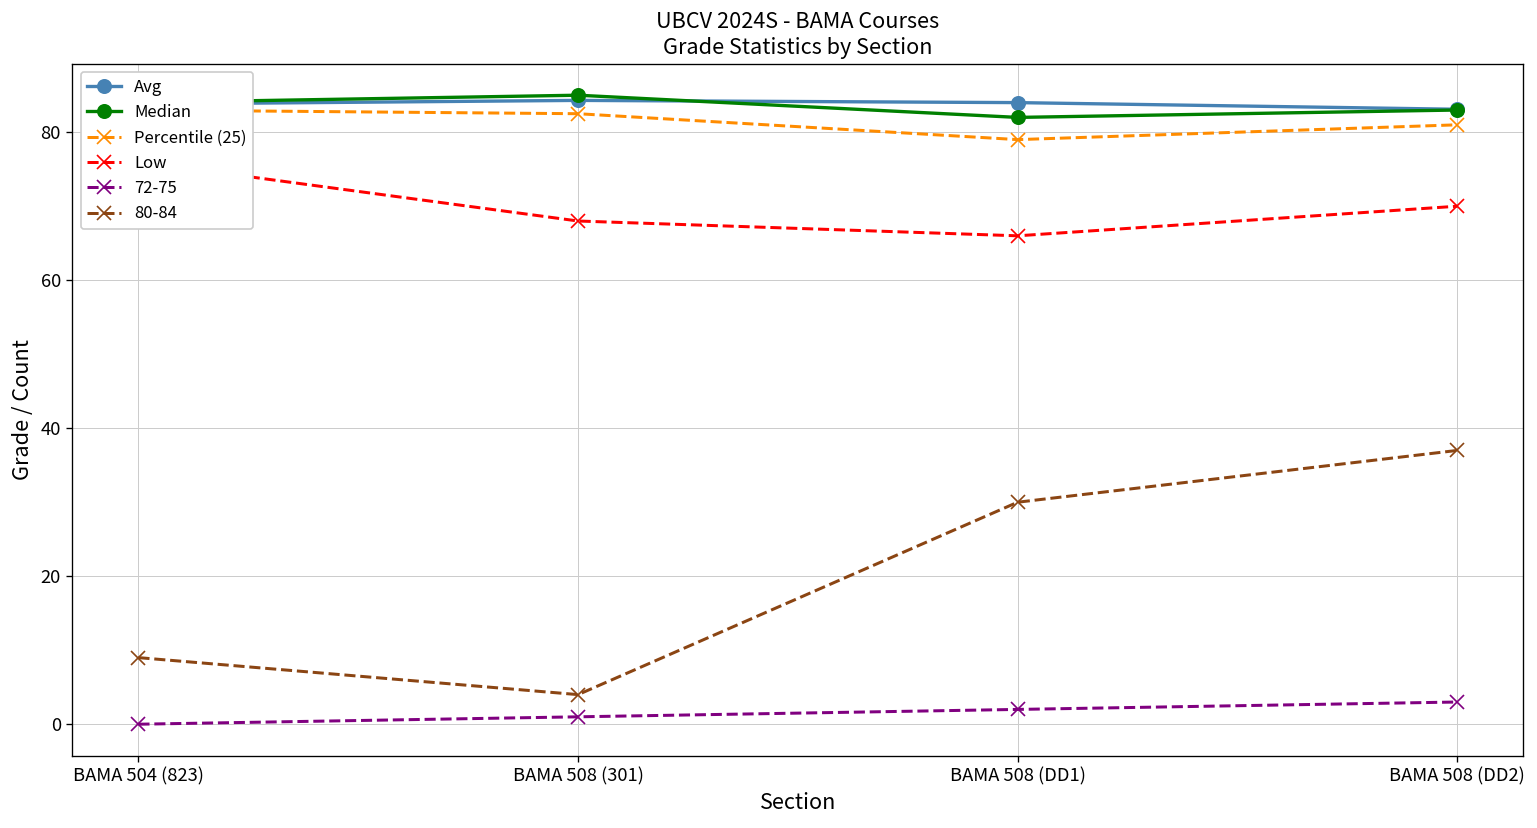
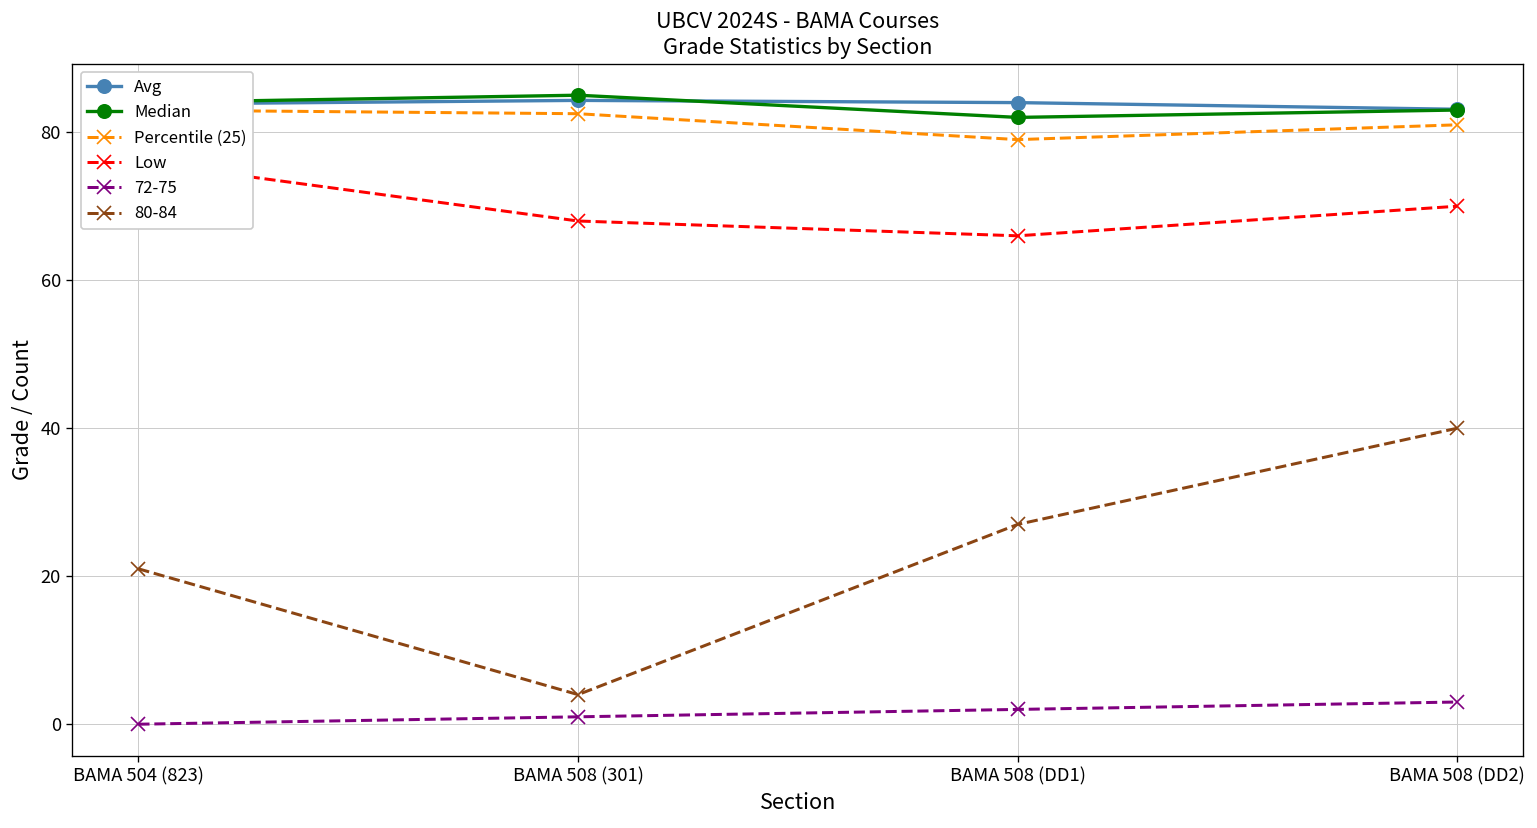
80-84, BAMA 504 (823): 9 -> 21
80-84, BAMA 508 (DD1): 30 -> 27
80-84, BAMA 508 (DD2): 37 -> 40
